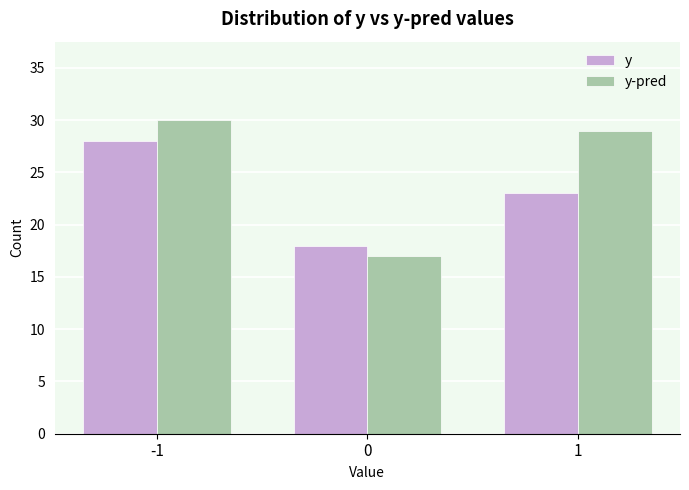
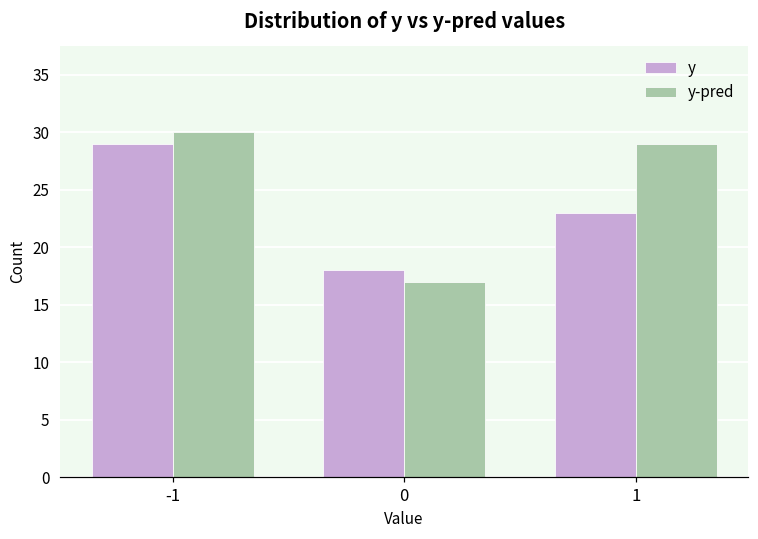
y, -1: 28 -> 29
